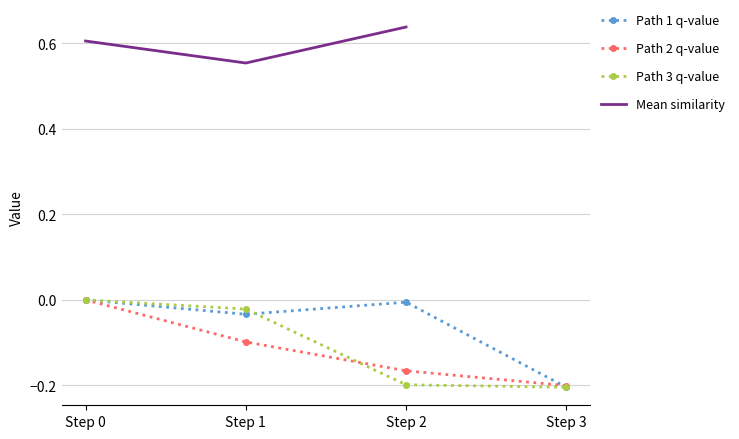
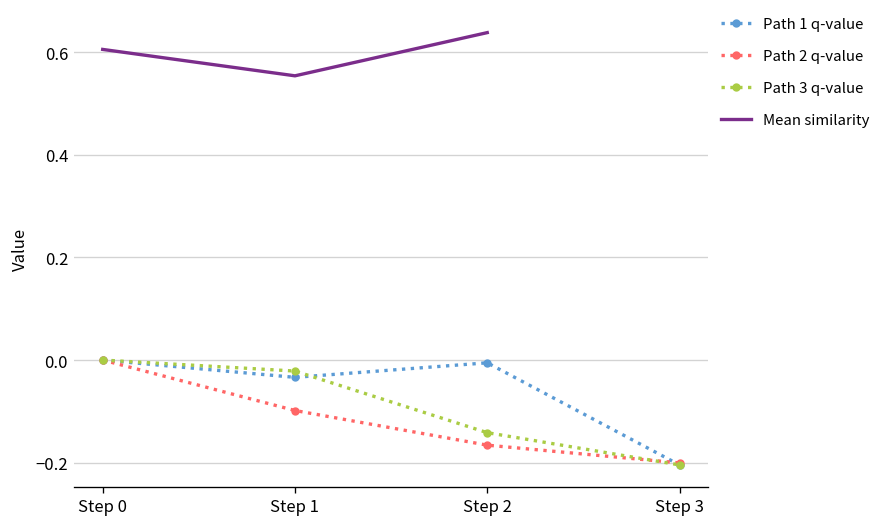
Path 3 q-value, Step 2: -0.20 -> -0.14
